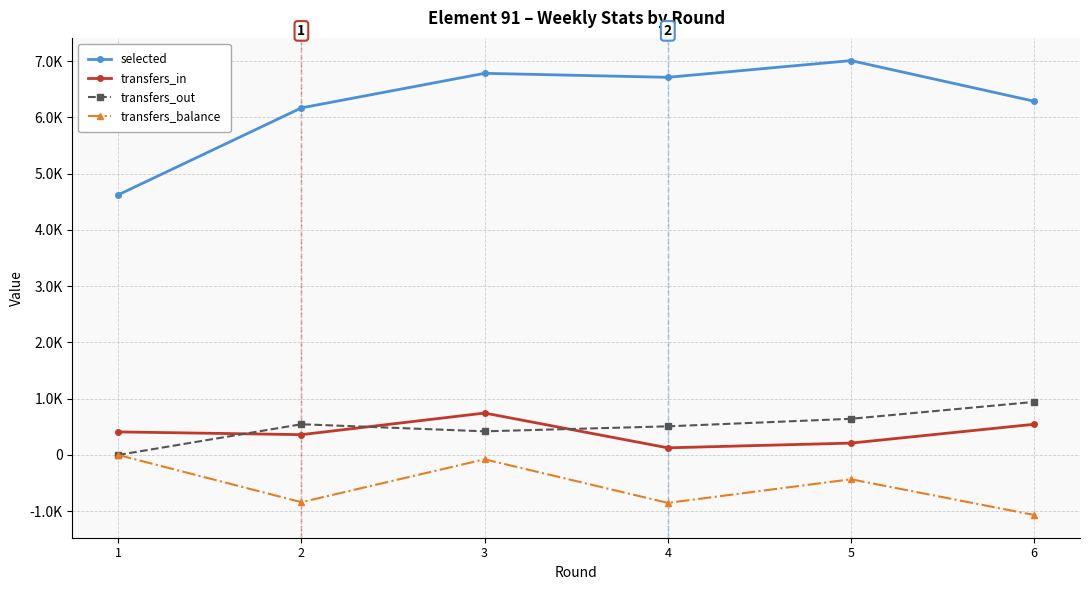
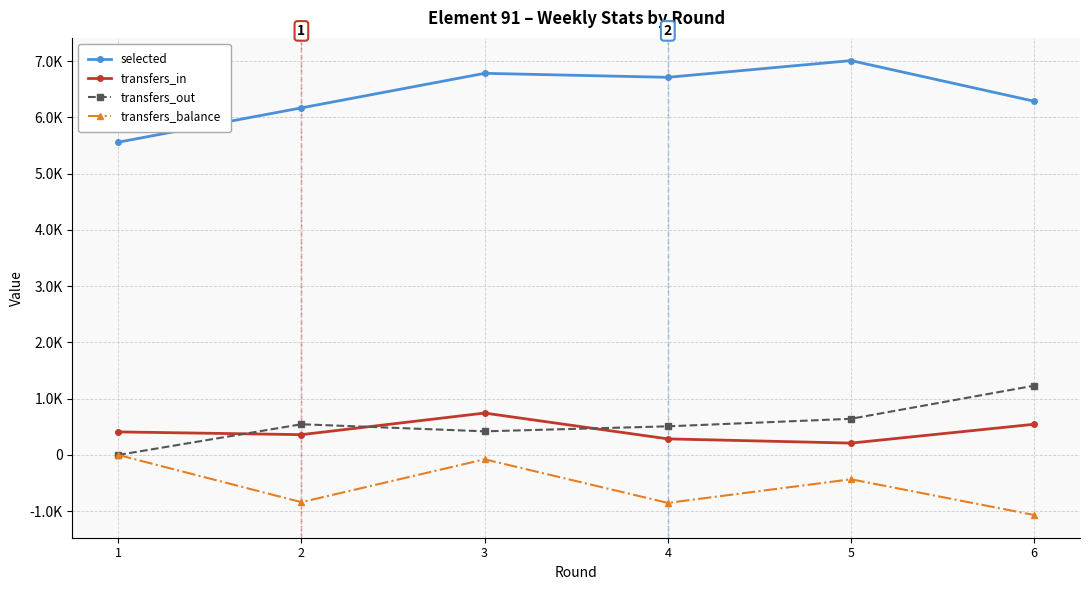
selected, 1: 4600 -> 5600
transfers_in, 4: 100 -> 300
transfers_out, 6: 900 -> 1200
